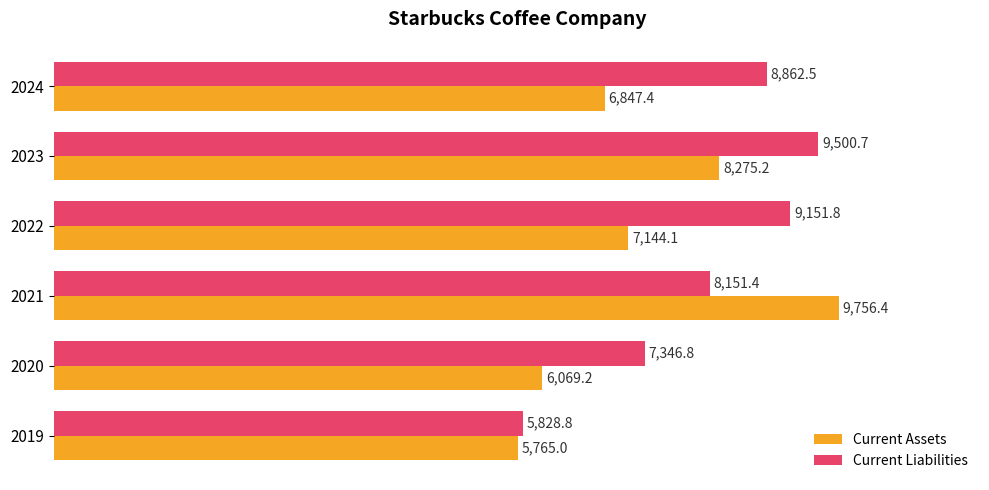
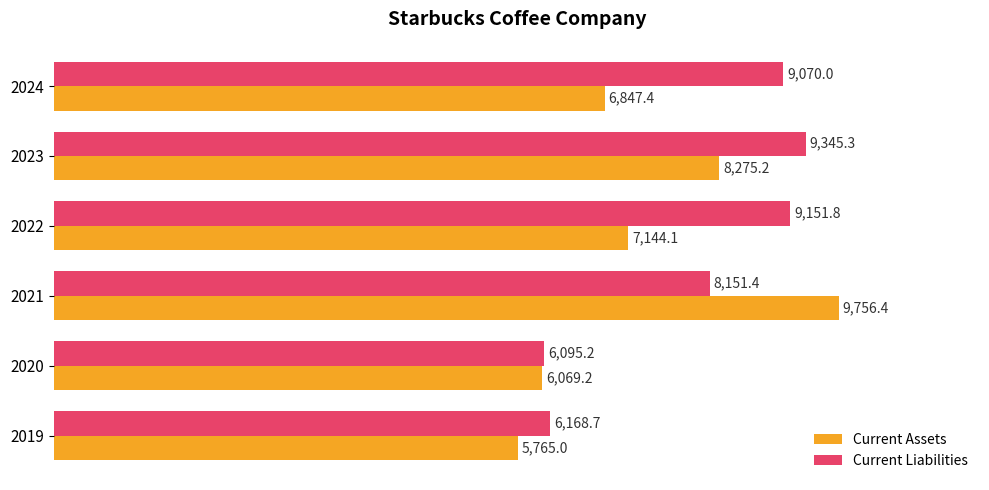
Current Liabilities, 2024: 8,862.5 -> 9,070.0
Current Liabilities, 2023: 9,500.7 -> 9,345.3
Current Liabilities, 2020: 7,346.8 -> 6,095.2
Current Liabilities, 2019: 5,828.8 -> 6,168.7
